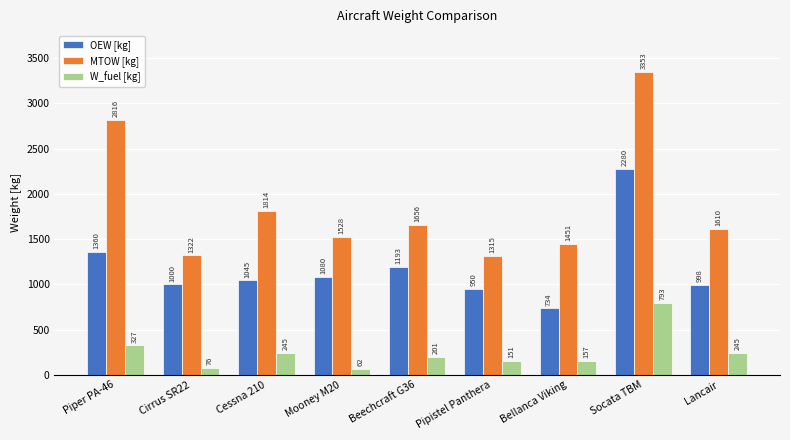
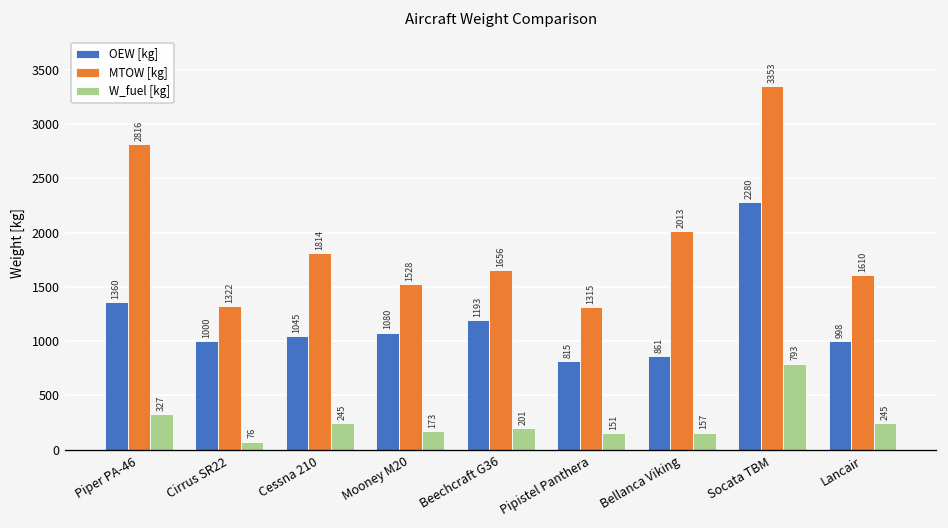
W_fuel [kg], Mooney M20: 62 -> 173
OEW [kg], Pipistel Panthera: 950 -> 815
OEW [kg], Bellanca Viking: 734 -> 861
MTOW [kg], Bellanca Viking: 1451 -> 2013
